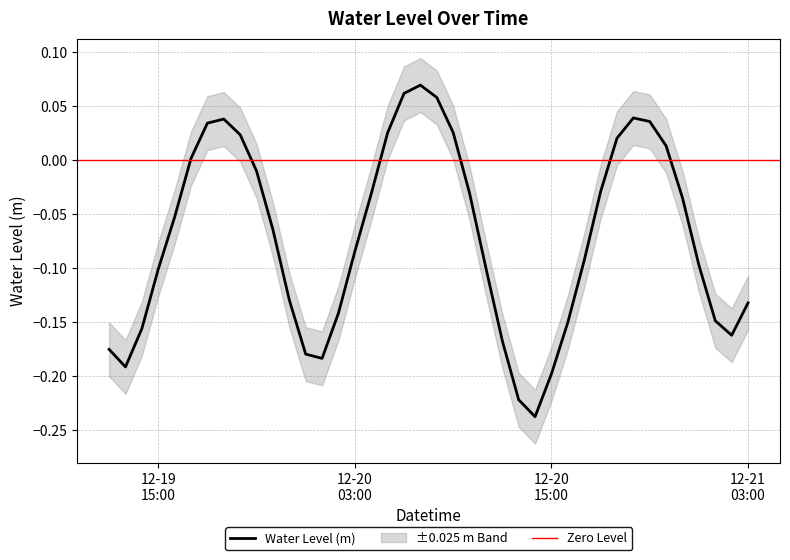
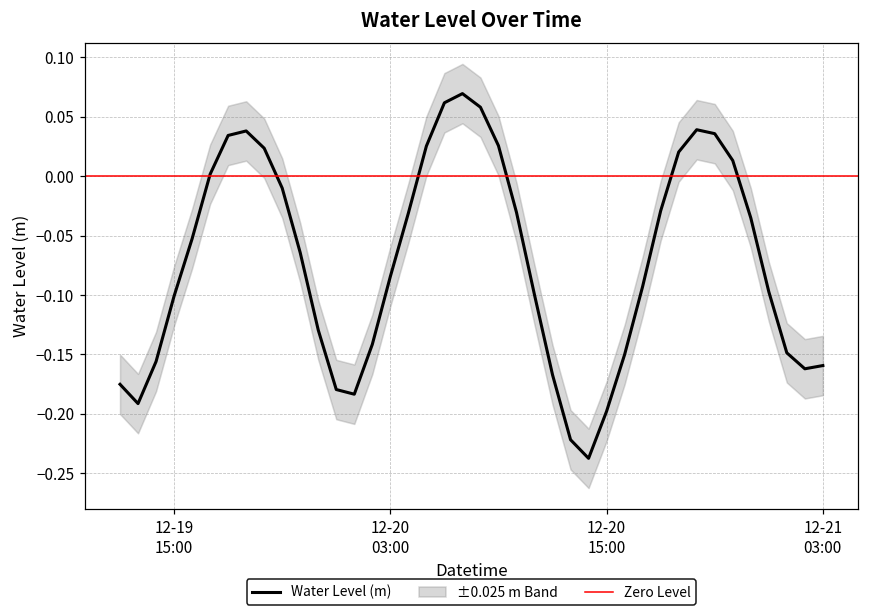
Water Level (m), 12-21 03:00: -0.132 -> -0.159
